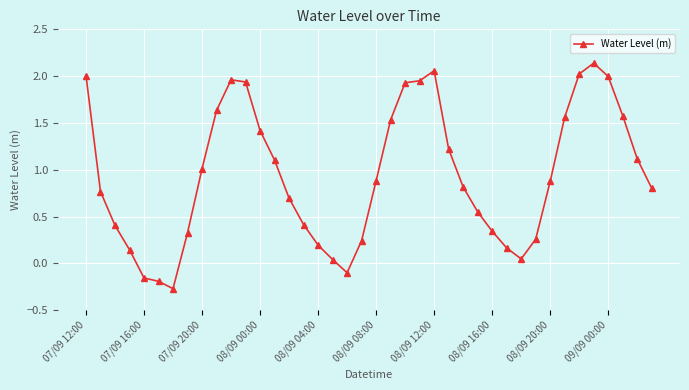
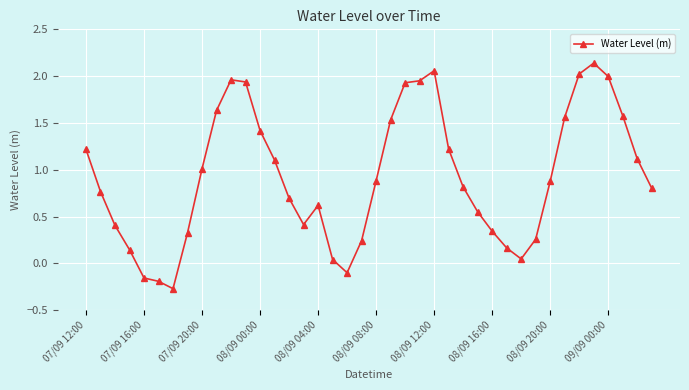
07/09 12:00: 2.0 -> 1.2
08/09 04:00: 0.2 -> 0.6
